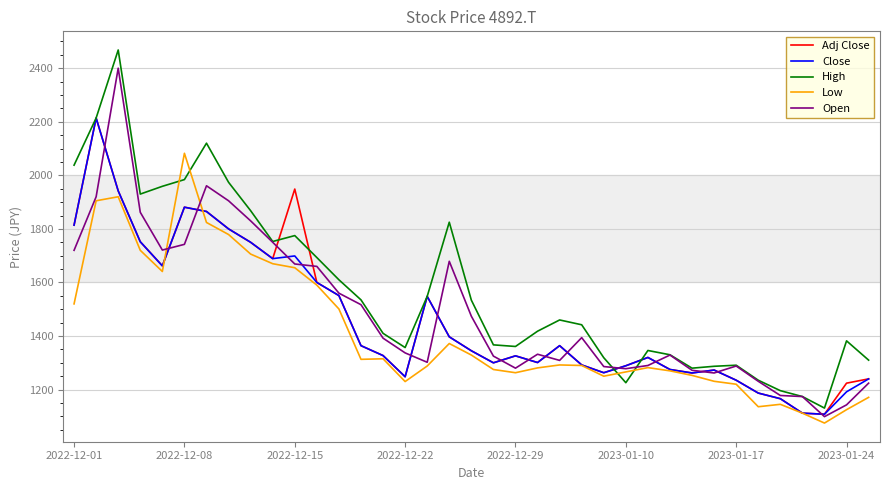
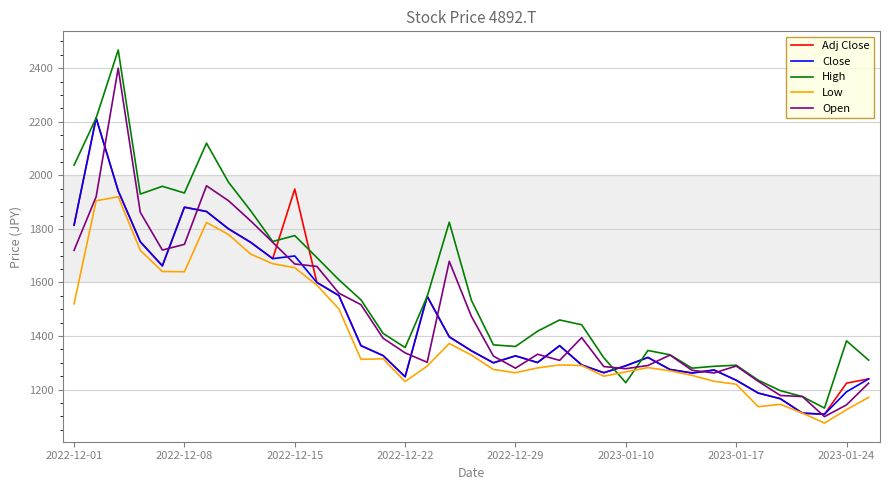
High, 2022-12-08: 1980 -> 1930
Low, 2022-12-08: 2080 -> 1640
